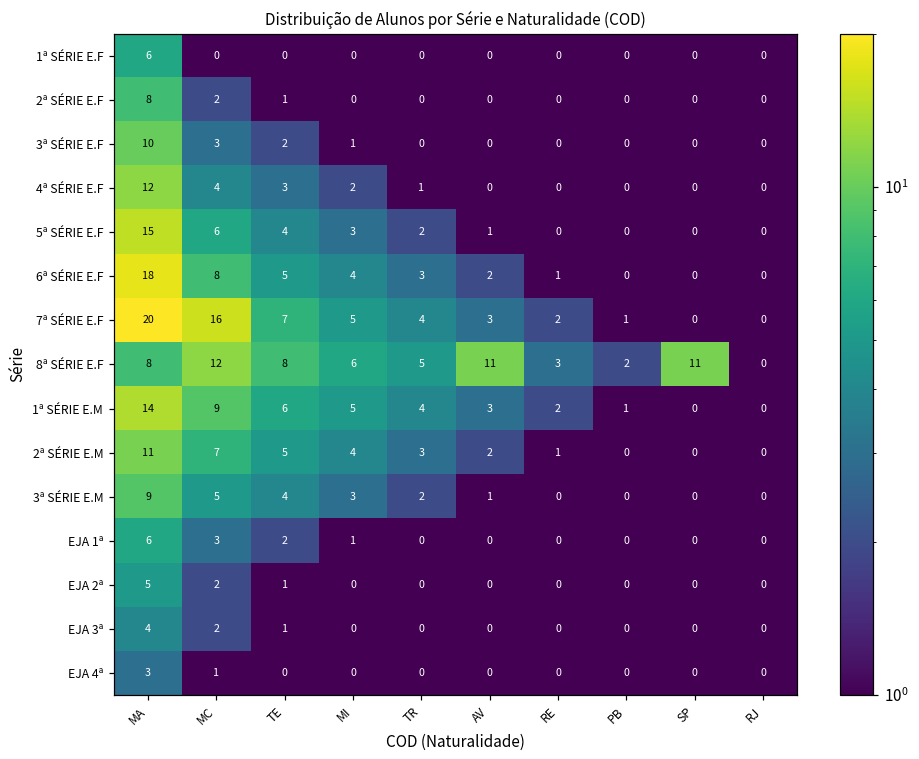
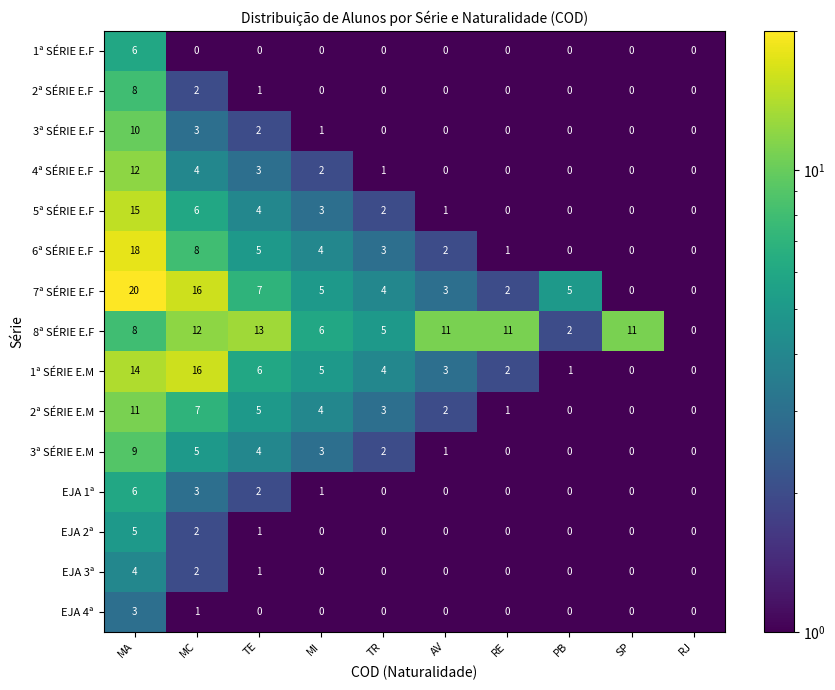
7ª SÉRIE E.F, PB: 1 -> 5
8ª SÉRIE E.F, TE: 8 -> 13
8ª SÉRIE E.F, RE: 3 -> 11
1ª SÉRIE E.M, MC: 9 -> 16
